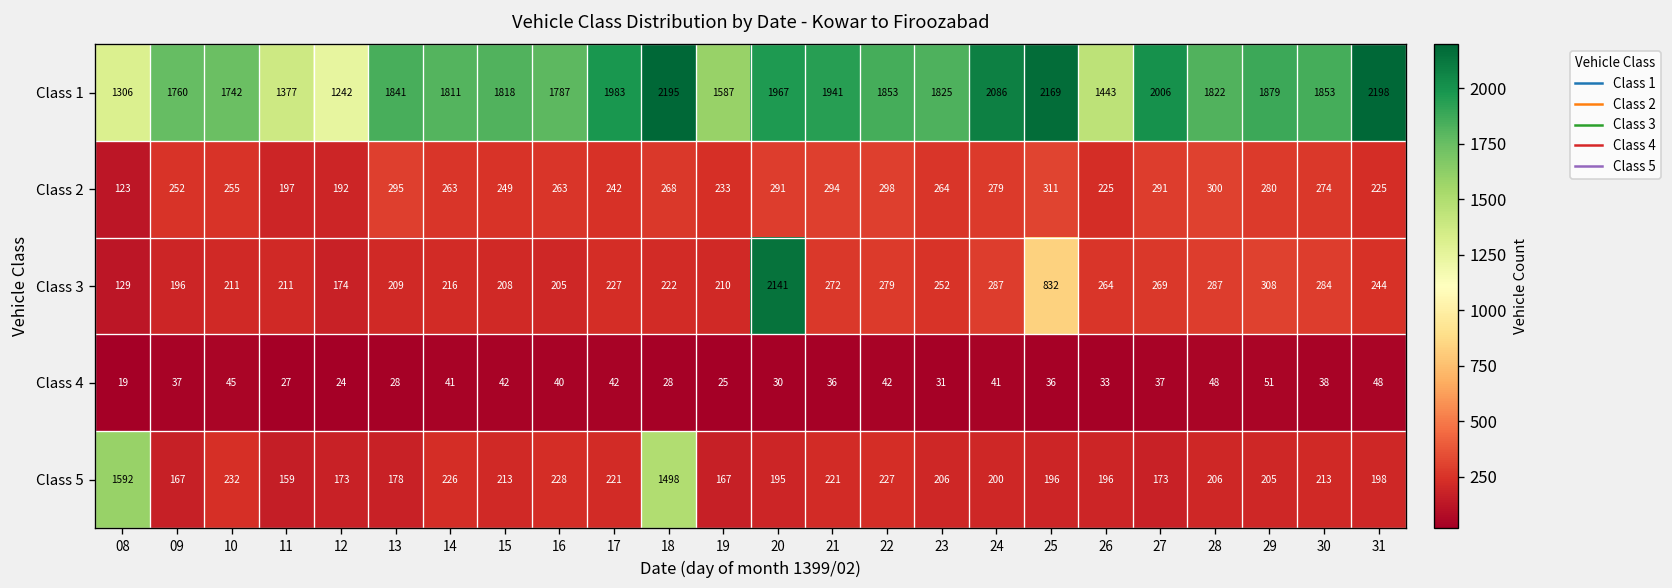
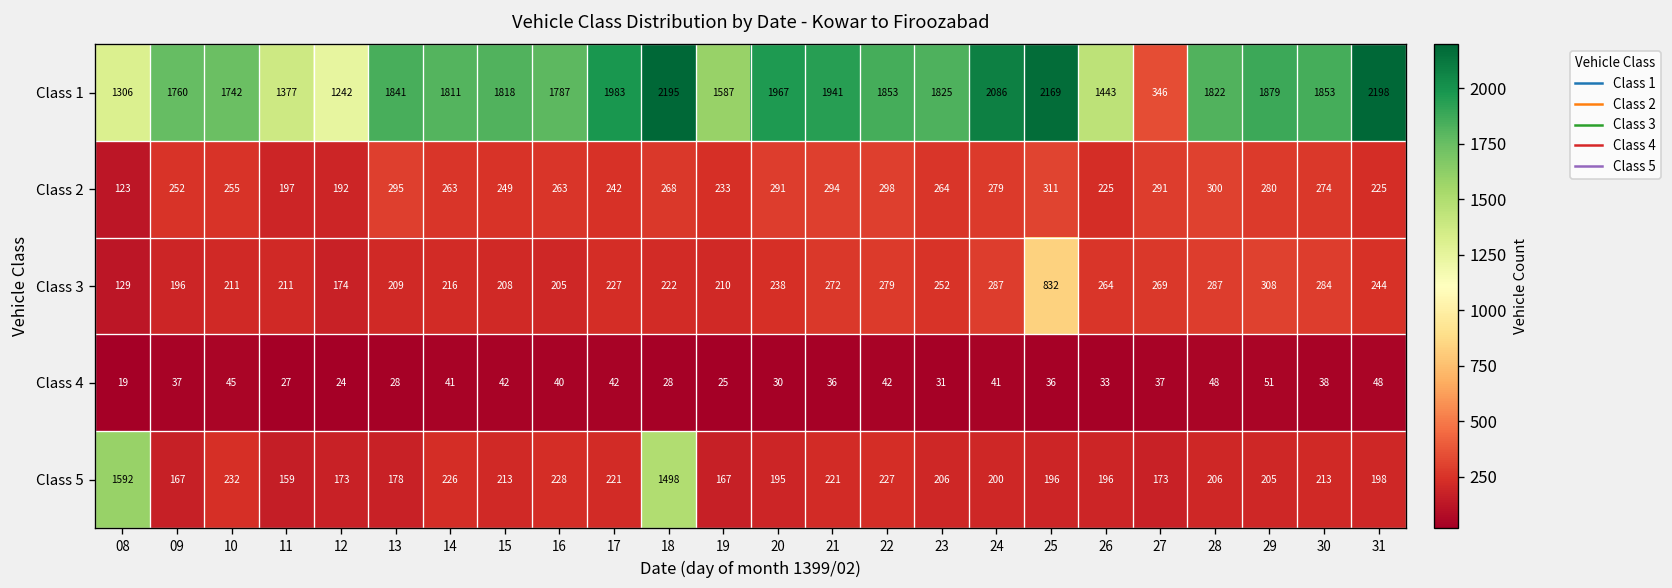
Class 1, 27: 2006 -> 346
Class 3, 20: 2141 -> 238
